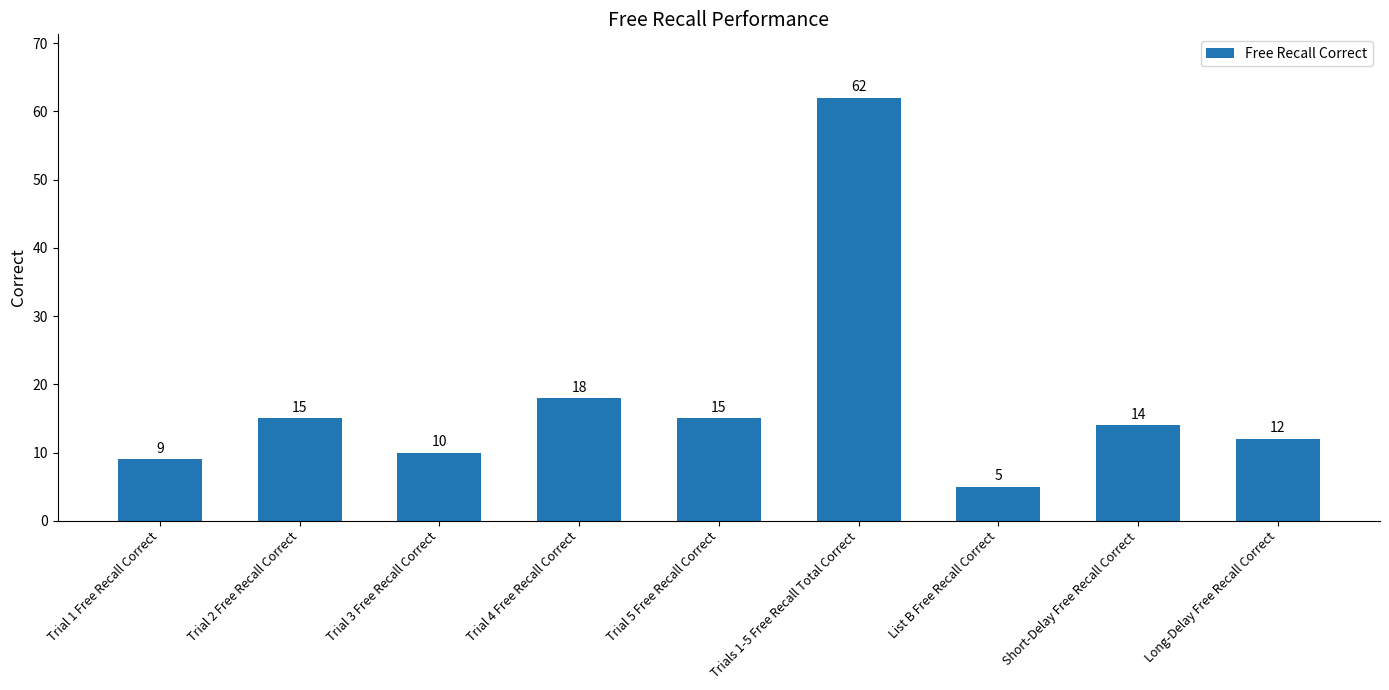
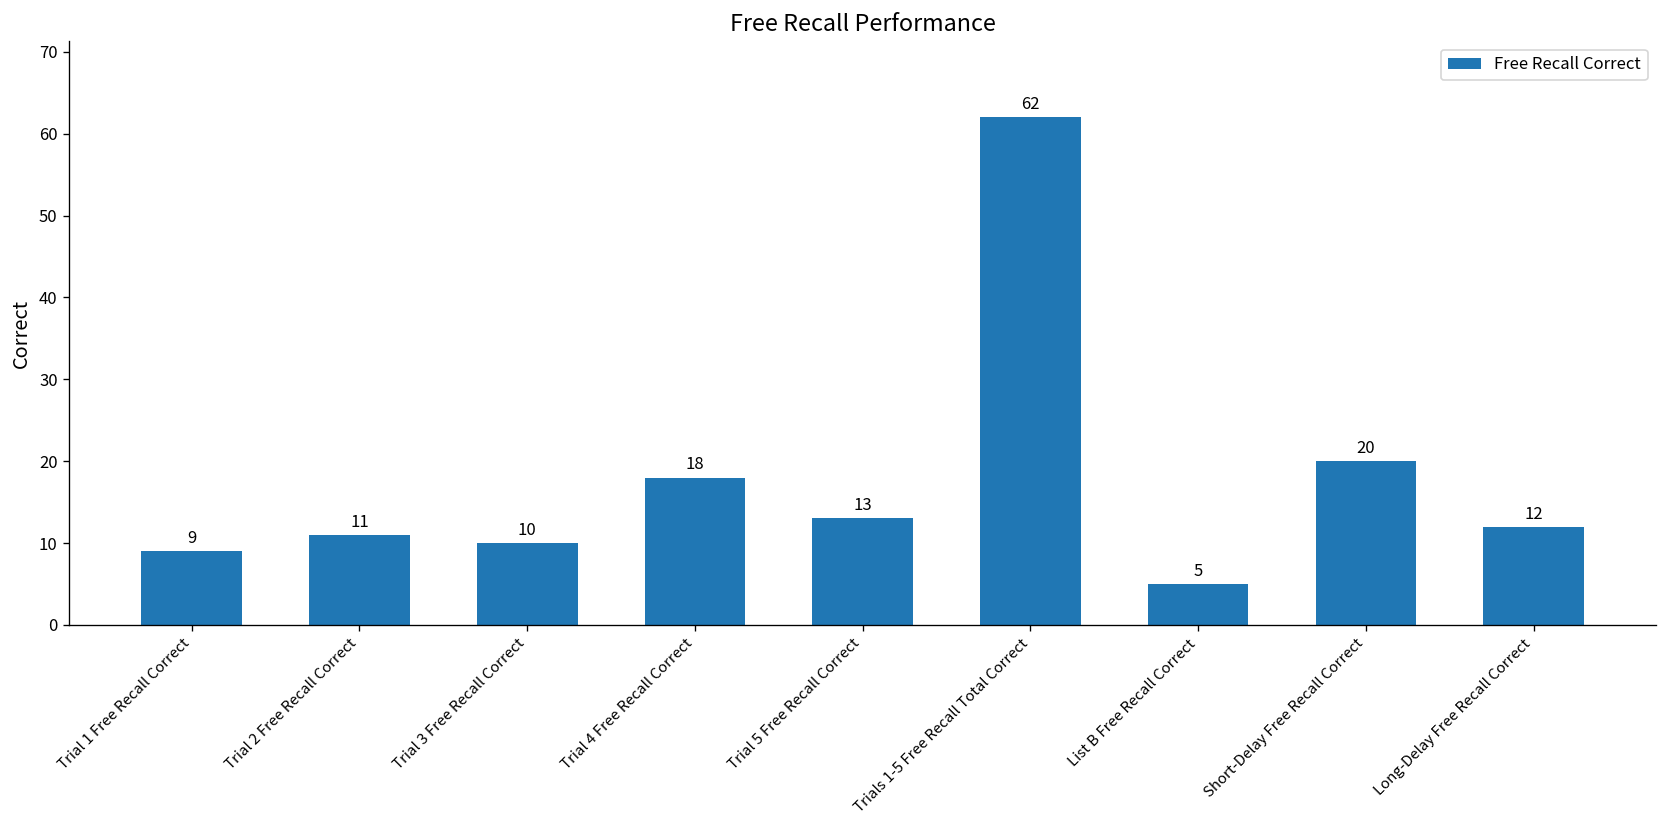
Trial 2 Free Recall Correct: 15 -> 11
Trial 5 Free Recall Correct: 15 -> 13
Short-Delay Free Recall Correct: 14 -> 20
